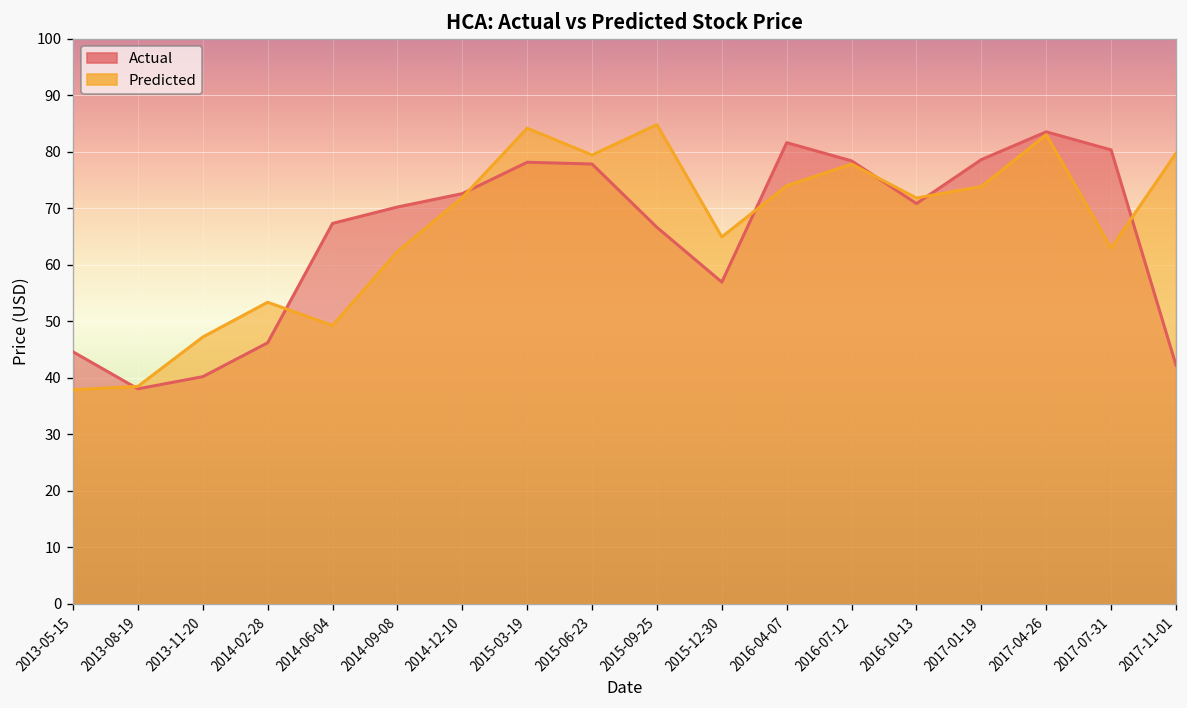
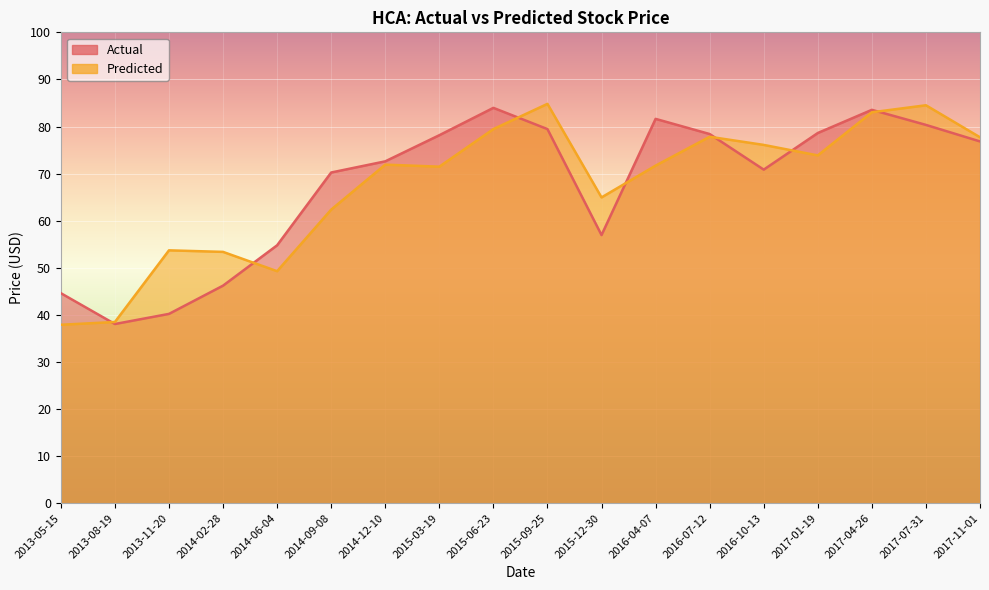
Predicted, 2013-11-20: 47 -> 54
Actual, 2014-06-04: 67 -> 55
Predicted, 2015-03-19: 84 -> 71
Actual, 2015-06-23: 78 -> 84
Actual, 2015-09-25: 67 -> 79
Predicted, 2016-04-07: 74 -> 72
Predicted, 2016-10-13: 72 -> 76
Predicted, 2017-07-31: 63 -> 85
Actual, 2017-11-01: 42 -> 77
Predicted, 2017-11-01: 80 -> 78
